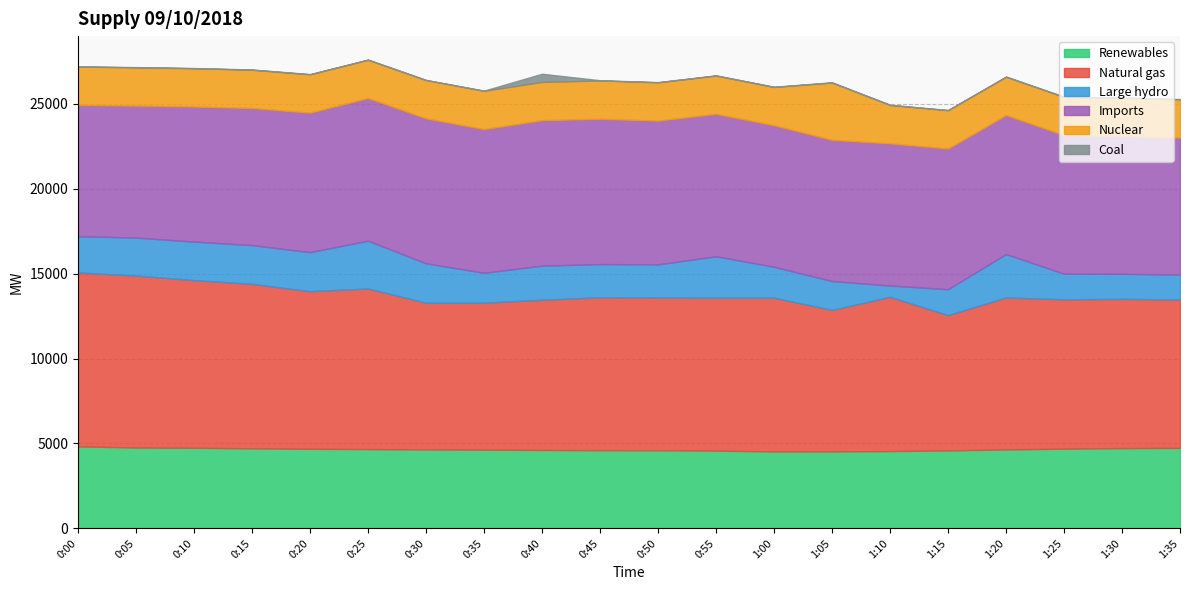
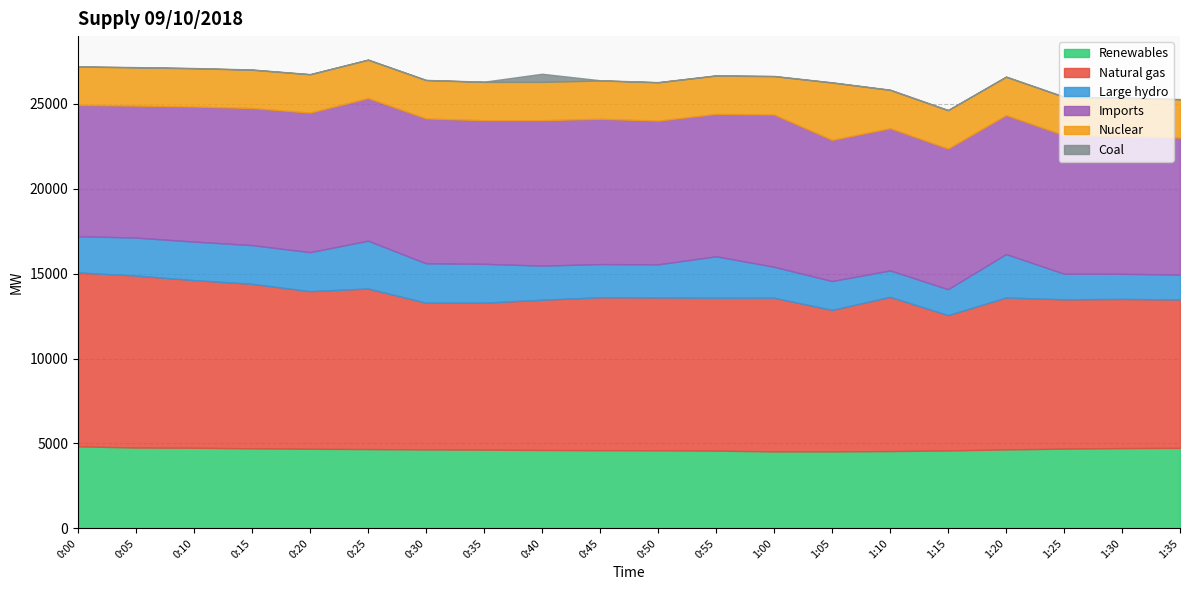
Large hydro, 0:35: 1800 -> 2300
Imports, 1:00: 8300 -> 9000
Large hydro, 1:10: 700 -> 1600
